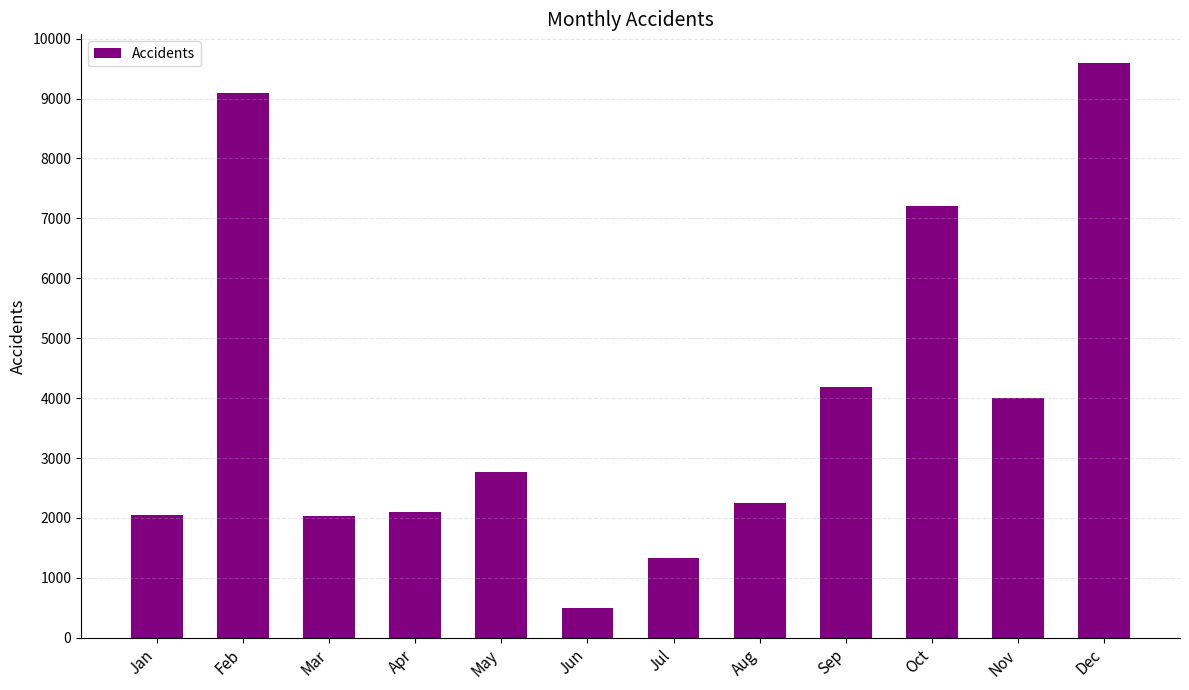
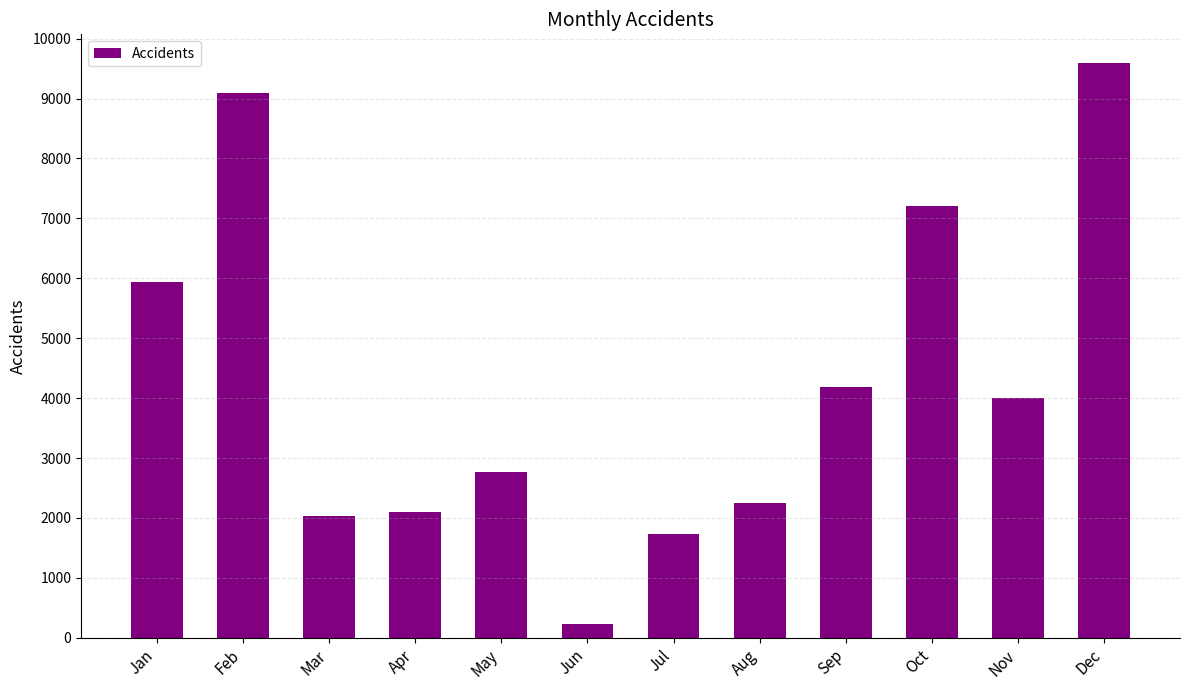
Jan: 2100 -> 5900
Jun: 500 -> 200
Jul: 1300 -> 1700
